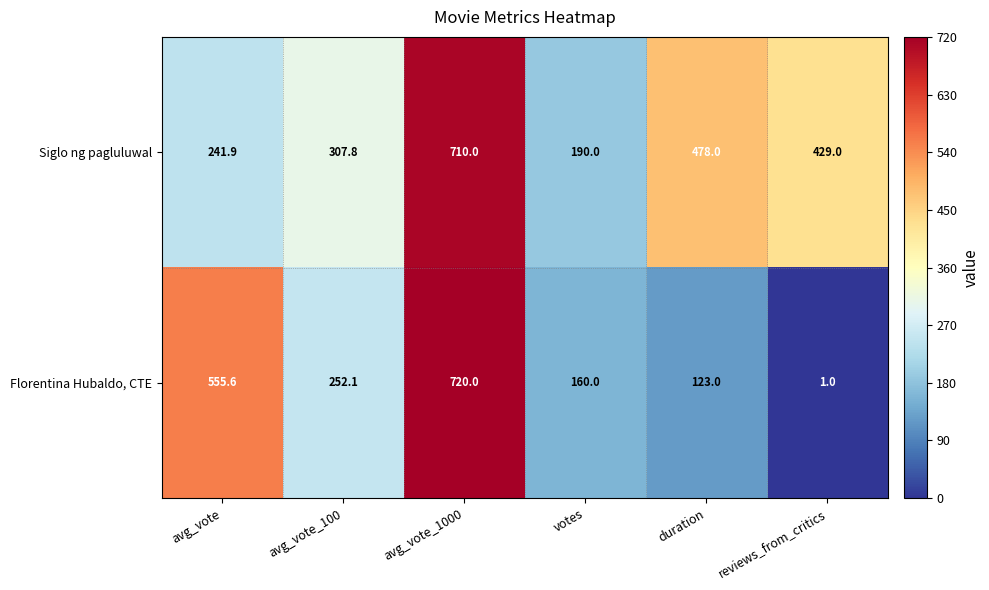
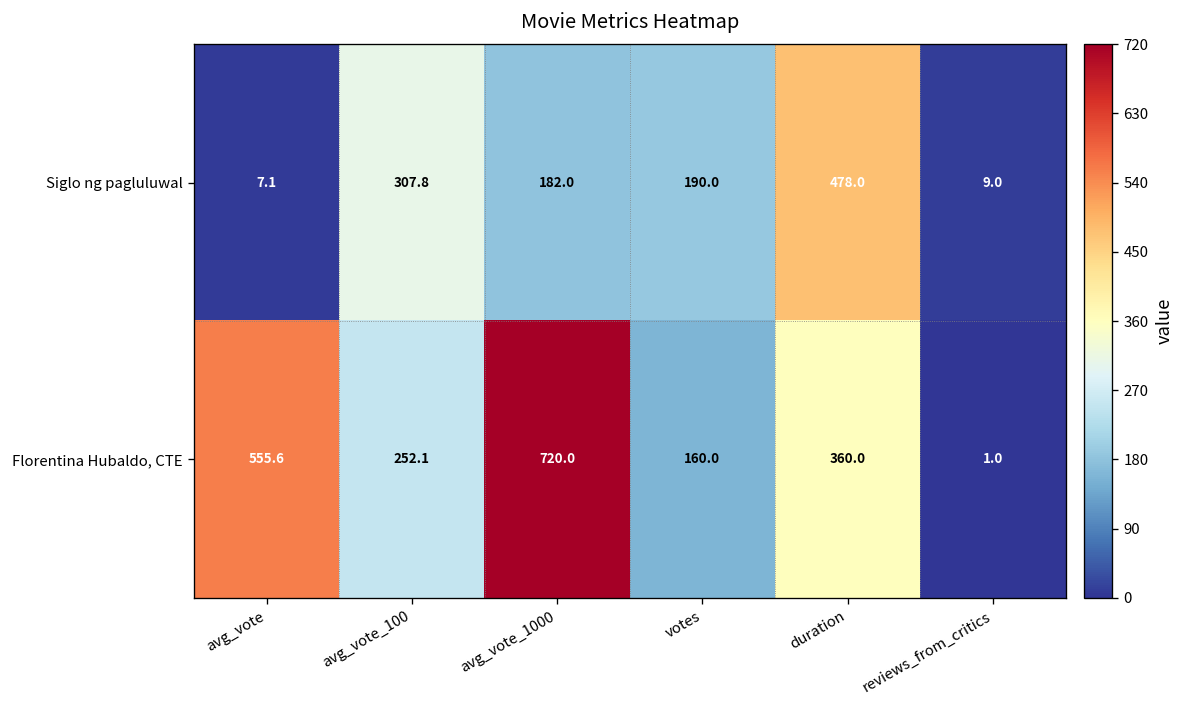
Siglo ng pagluluwal, avg_vote: 241.9 -> 7.1
Siglo ng pagluluwal, avg_vote_1000: 710.0 -> 182.0
Siglo ng pagluluwal, reviews_from_critics: 429.0 -> 9.0
Florentina Hubaldo, CTE, duration: 123.0 -> 360.0
